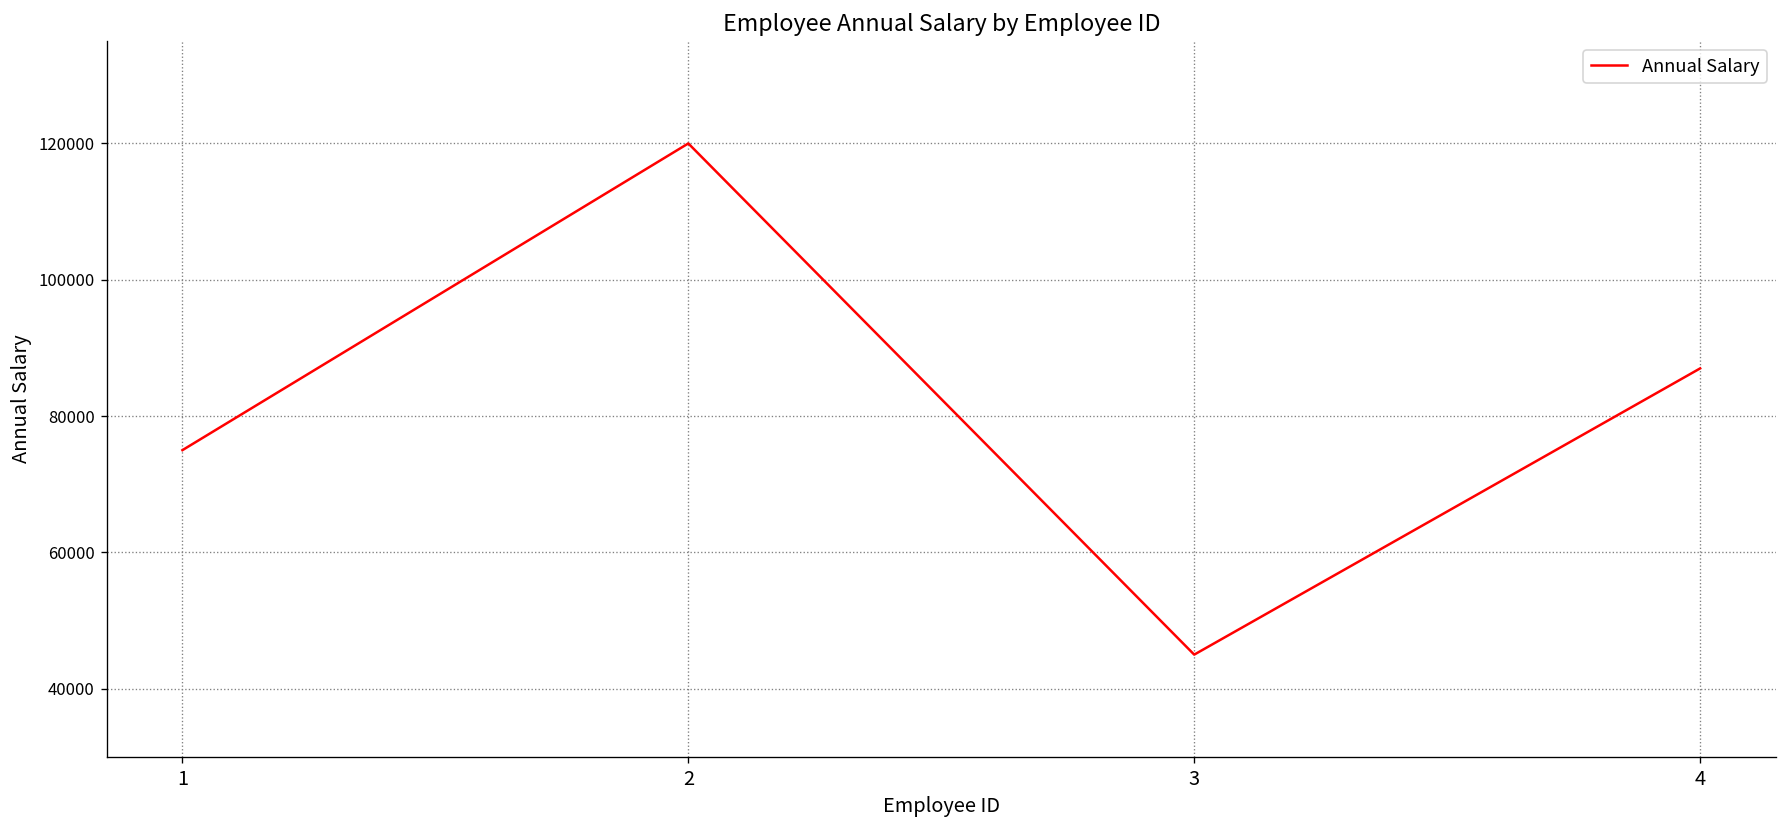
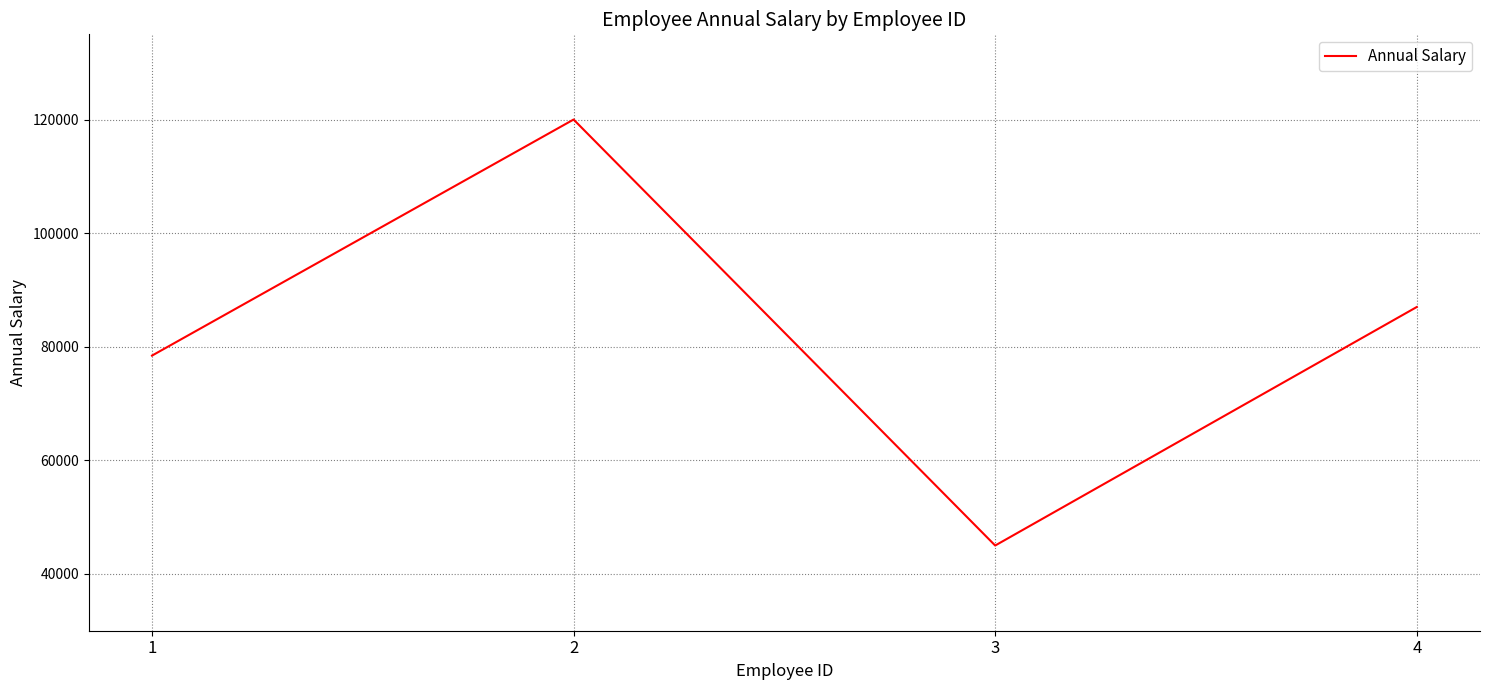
1: 75000 -> 78000
